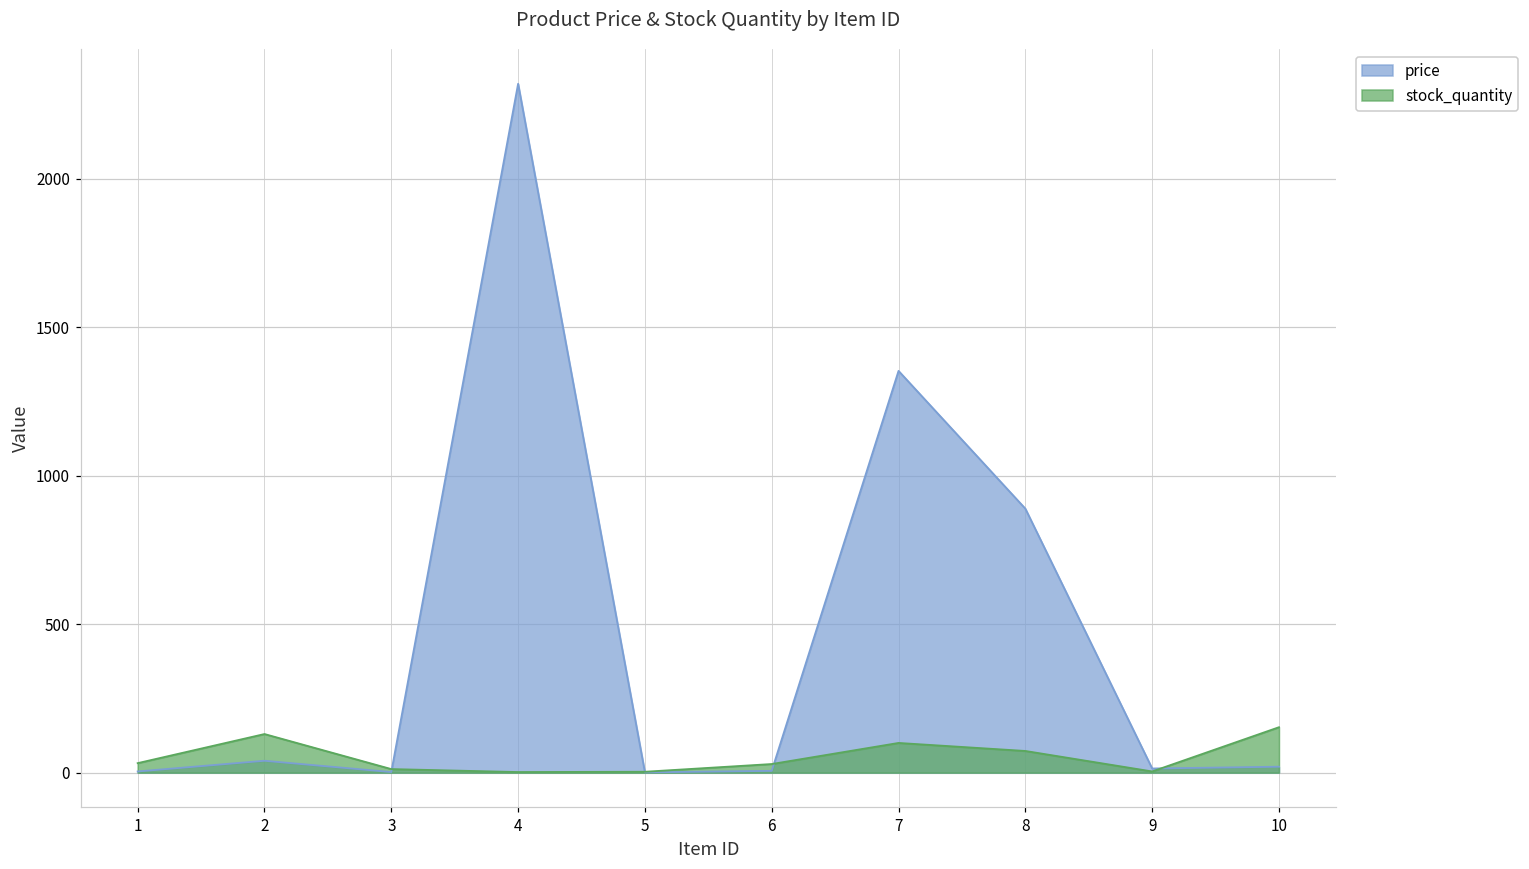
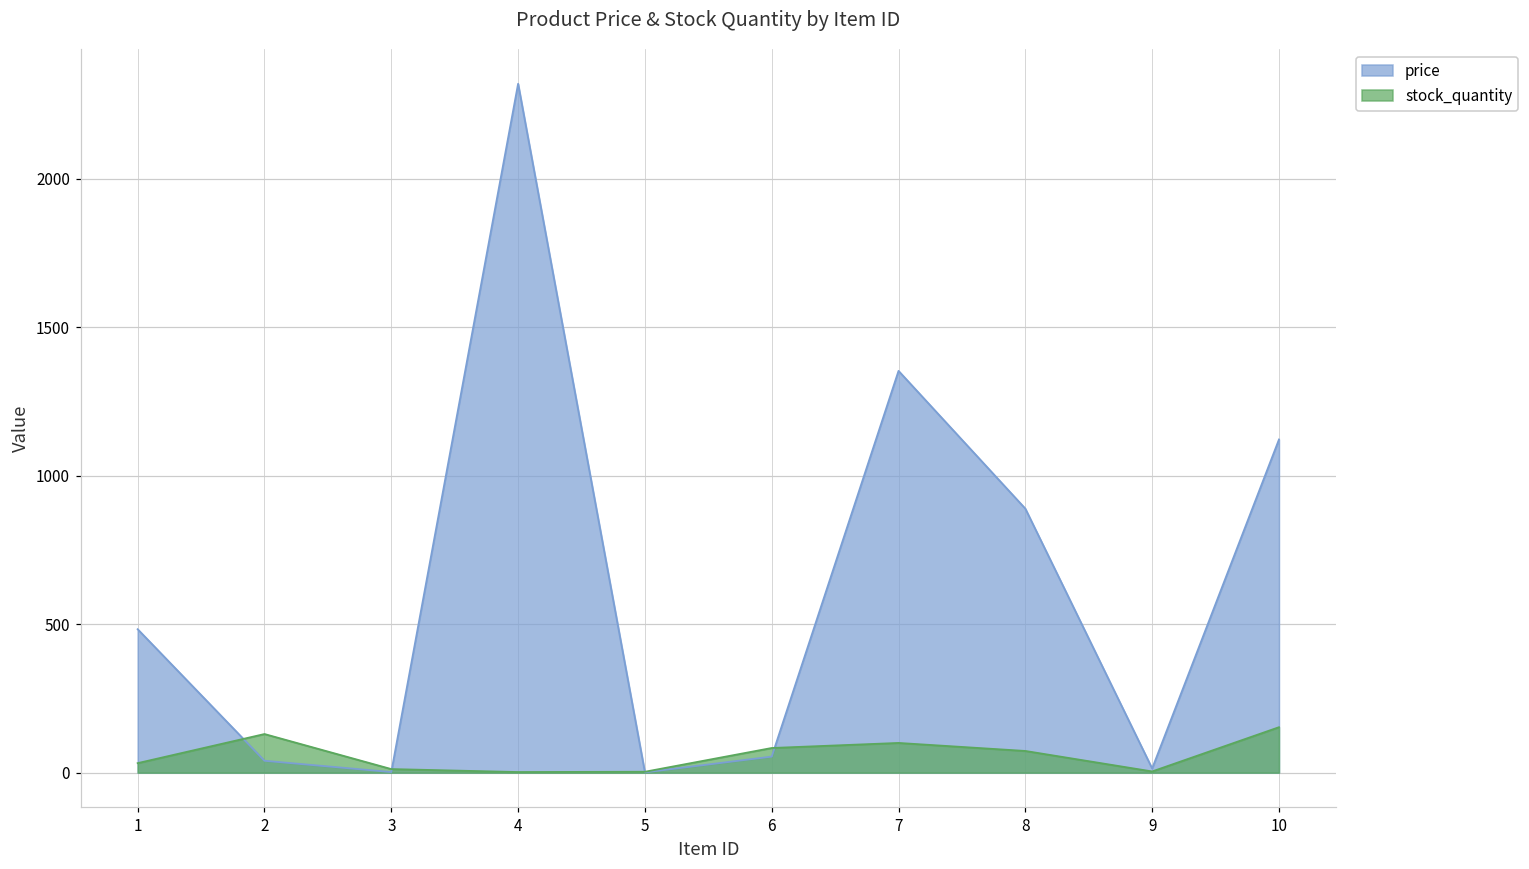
price, 1: 0 -> 480
price, 6: 10 -> 50
stock_quantity, 6: 30 -> 80
price, 10: 20 -> 1120
